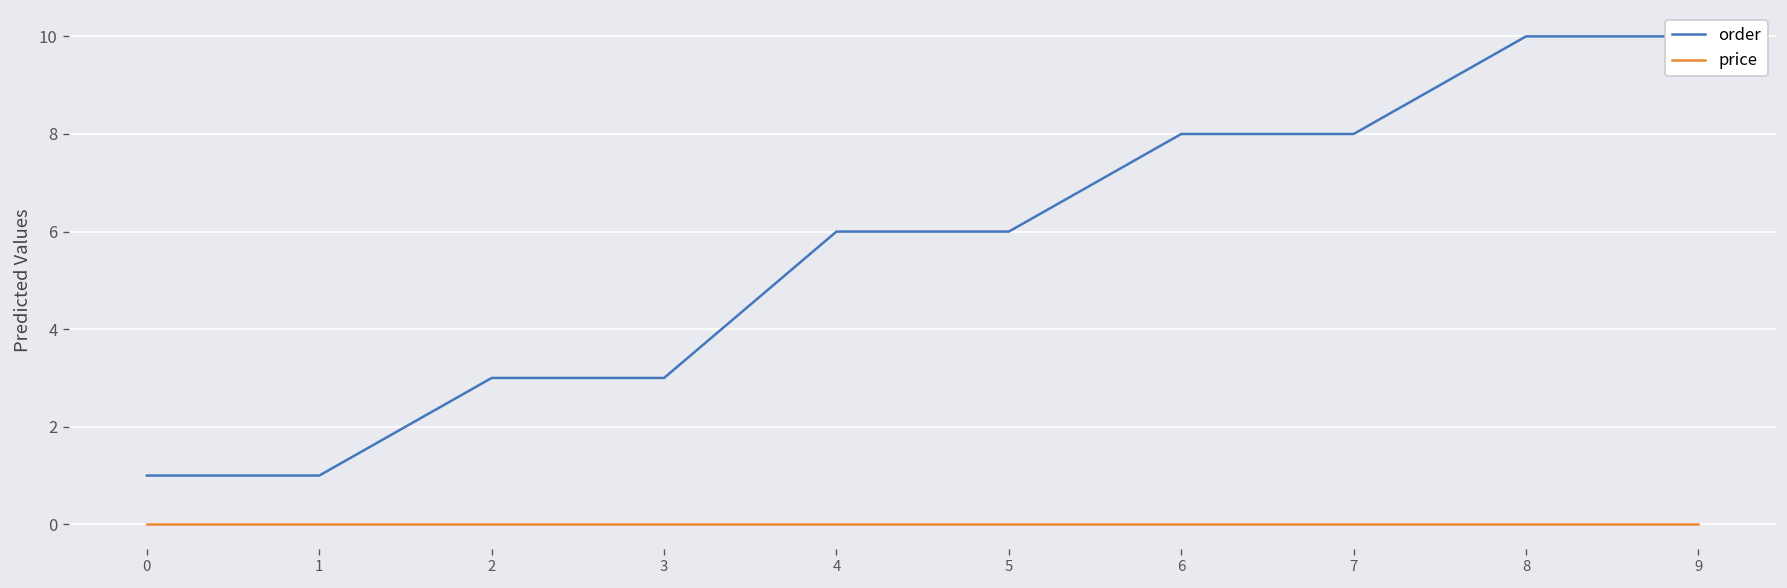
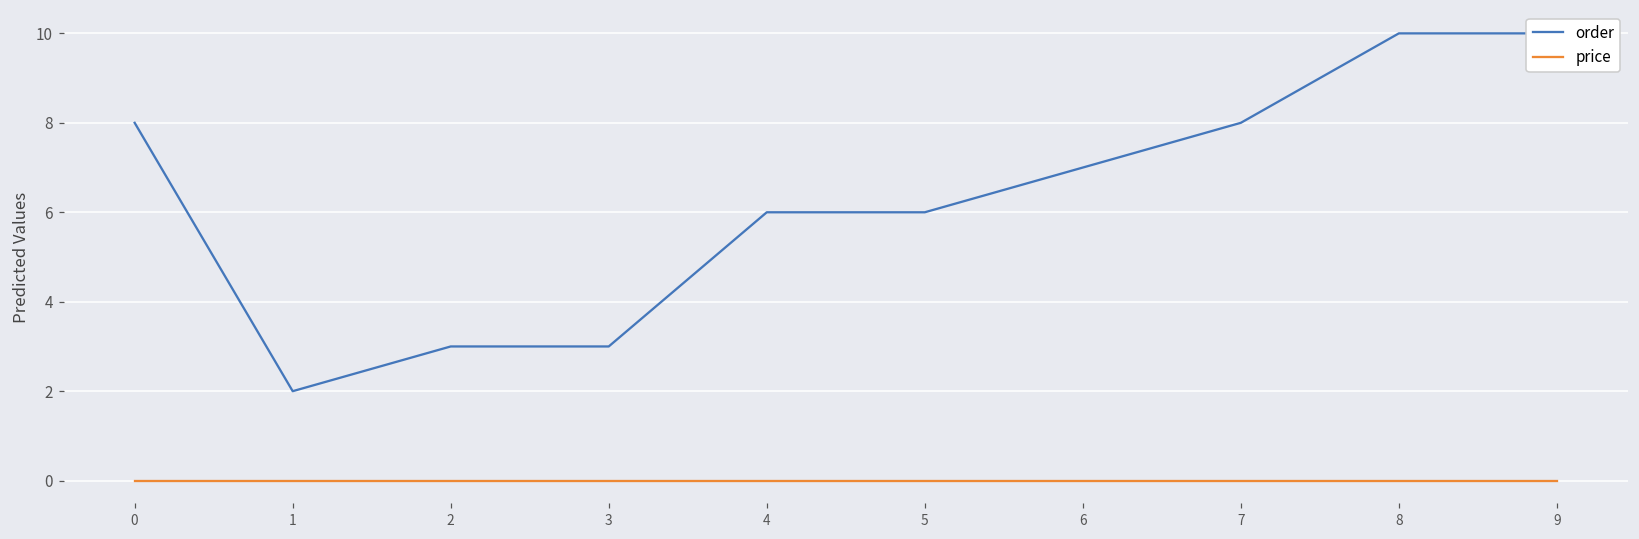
order, 0: 1 -> 8
order, 1: 1 -> 2
order, 6: 8 -> 7
